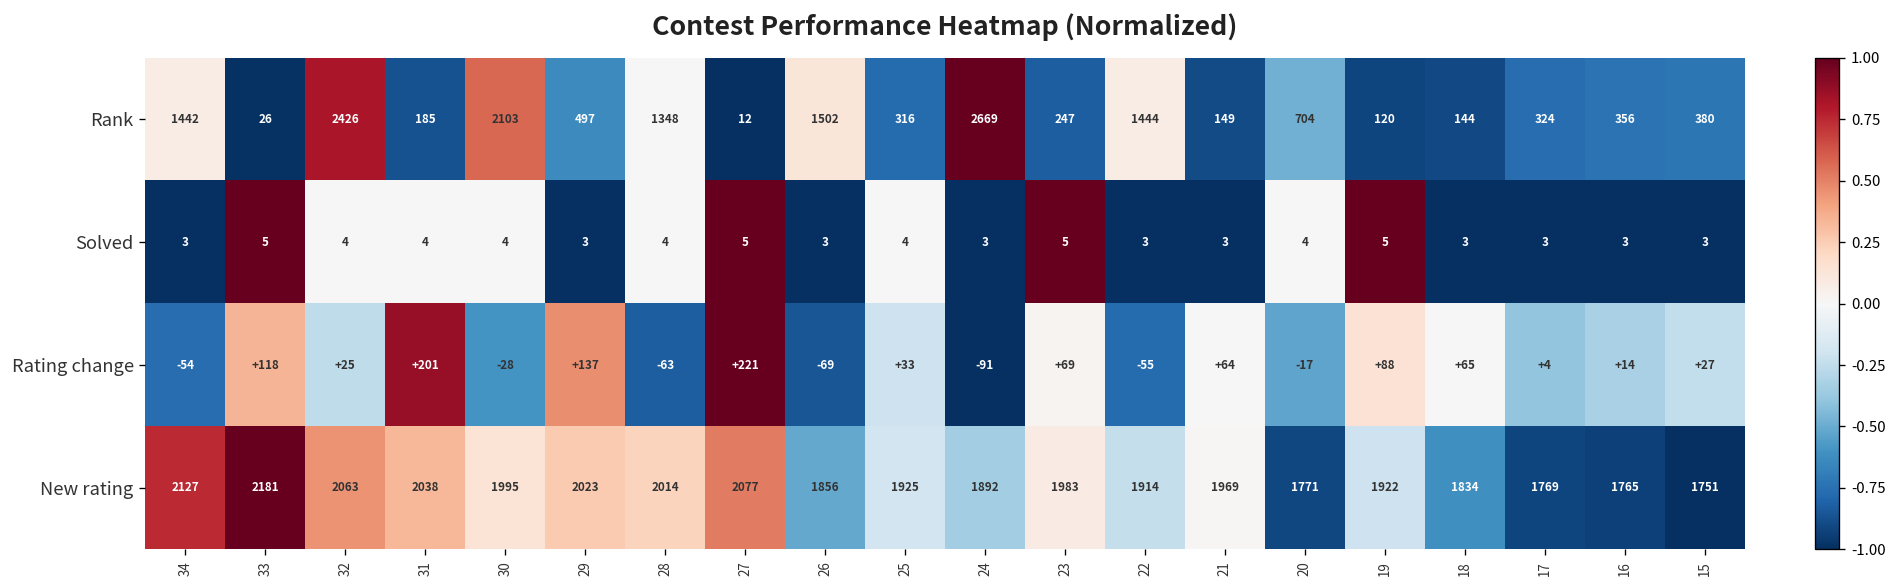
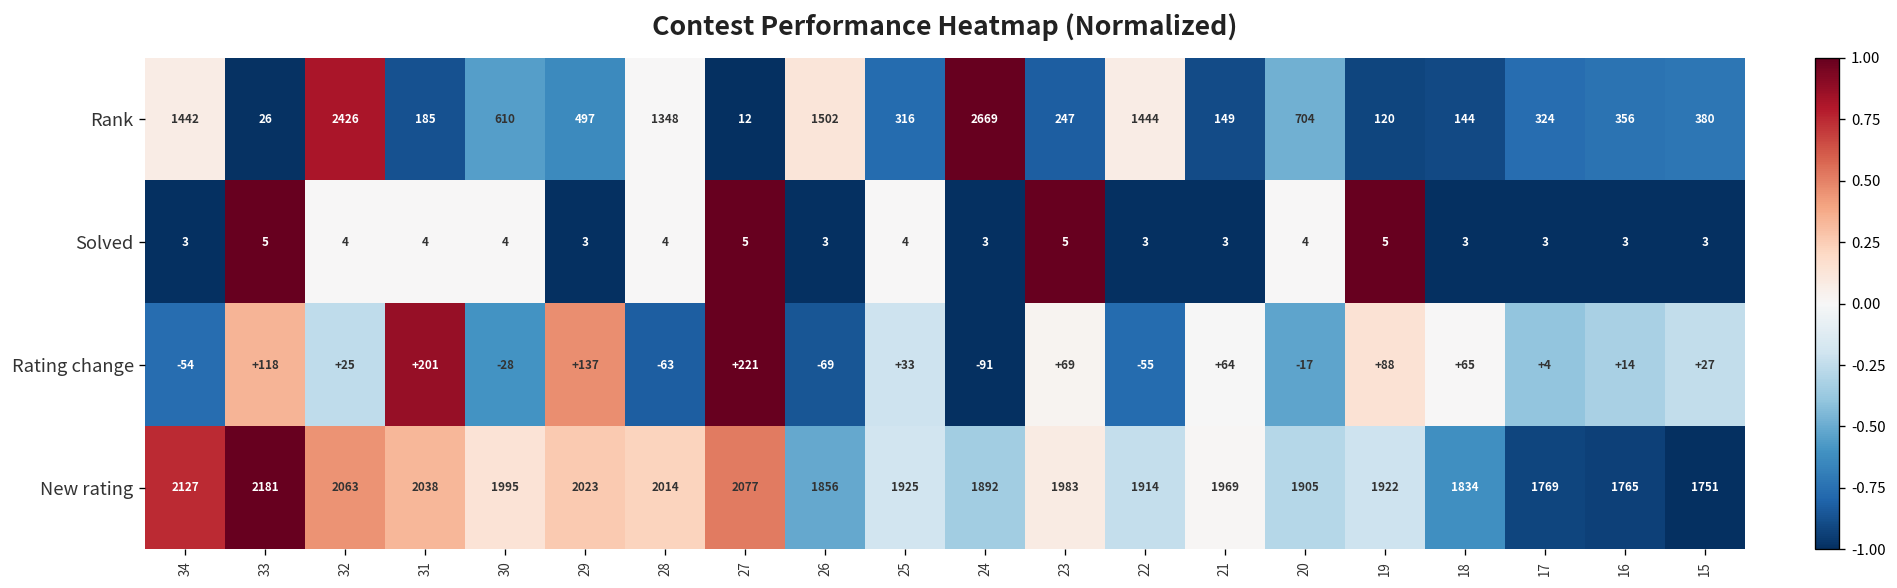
Rank, 30: 2103 -> 610
New rating, 20: 1771 -> 1905
